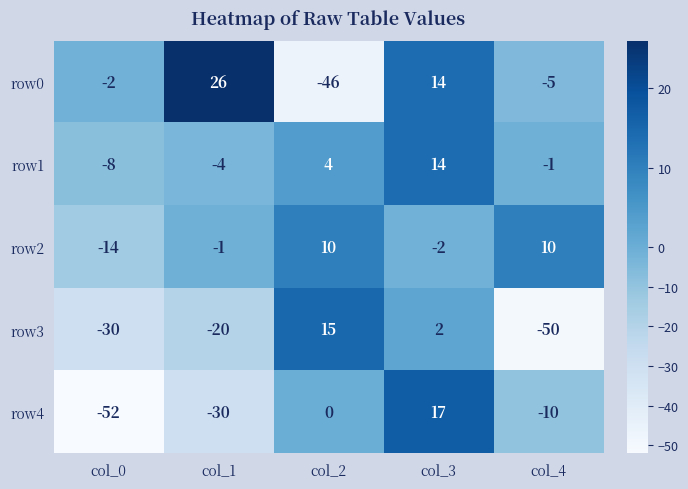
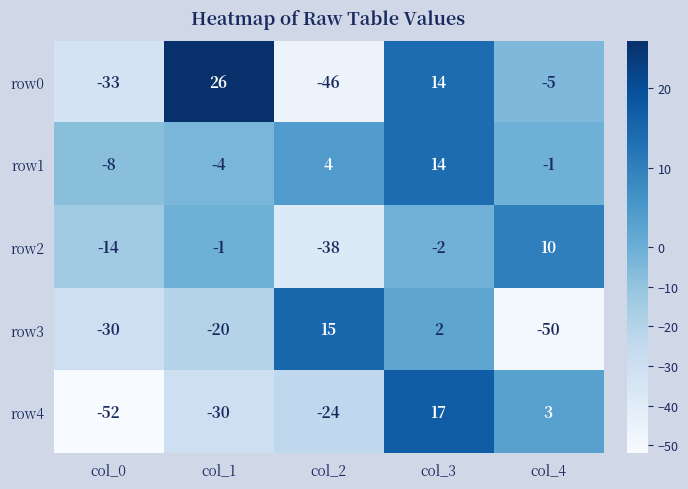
row0, col_0: -2 -> -33
row2, col_2: 10 -> -38
row4, col_2: 0 -> -24
row4, col_4: -10 -> 3
